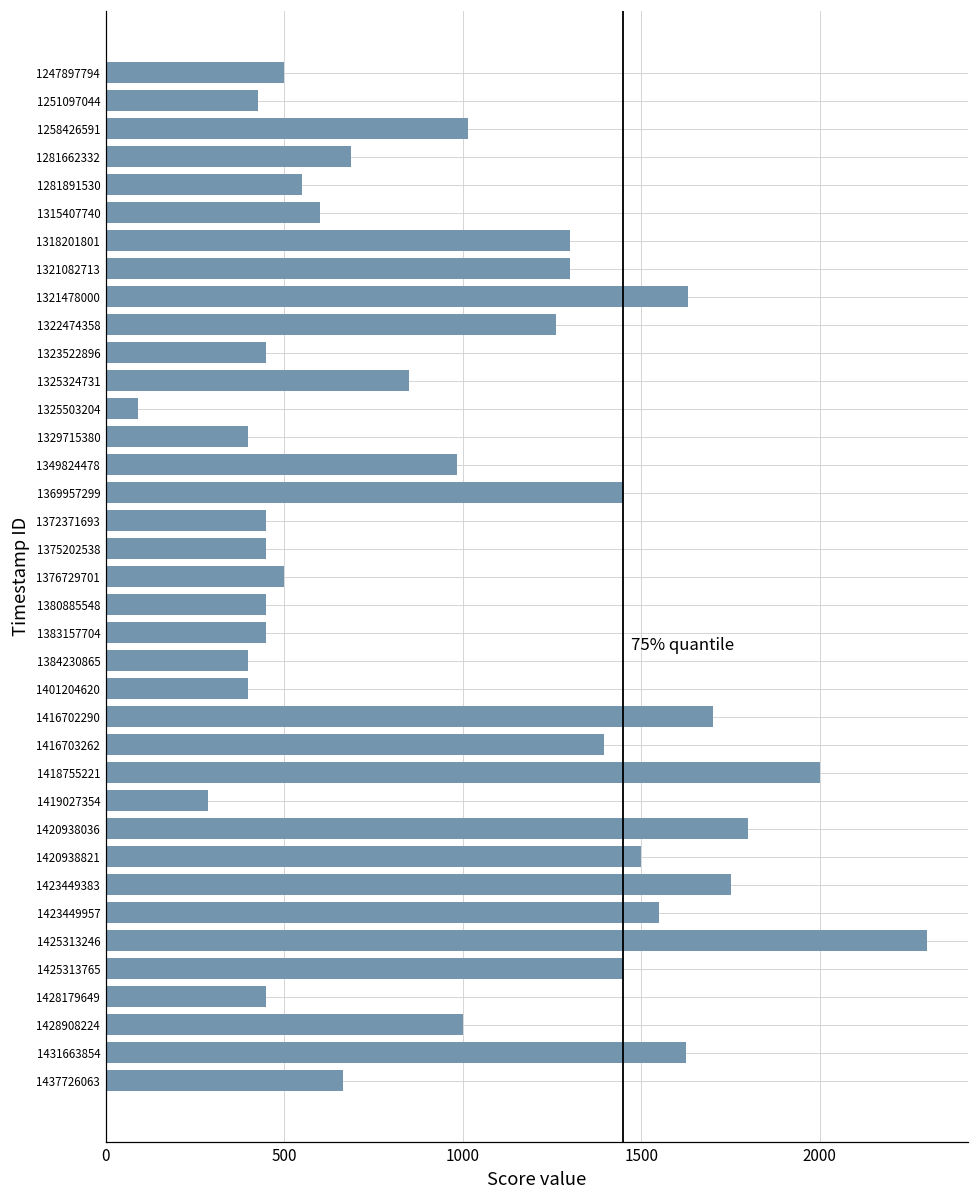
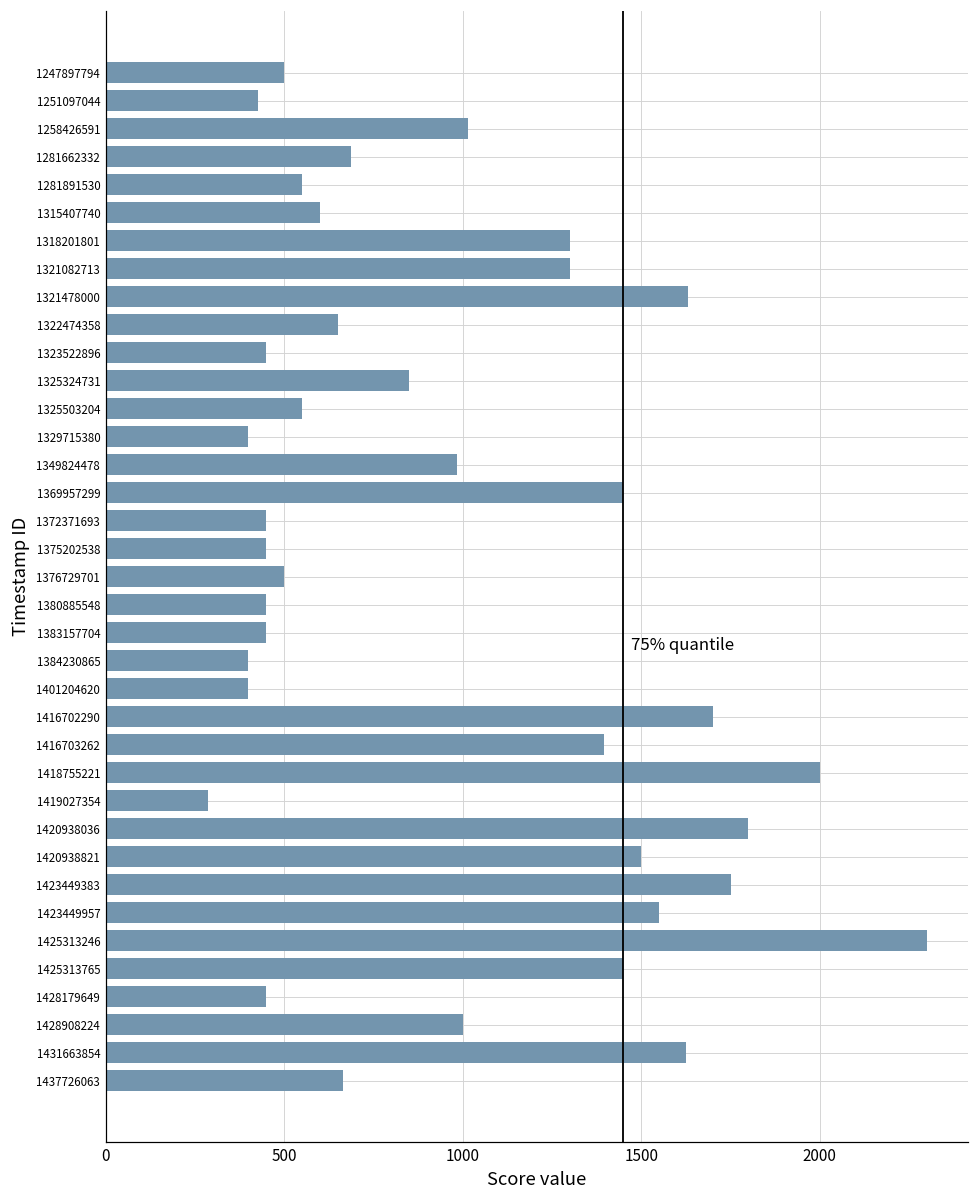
1322474358: 1260 -> 650
1325503204: 90 -> 550
